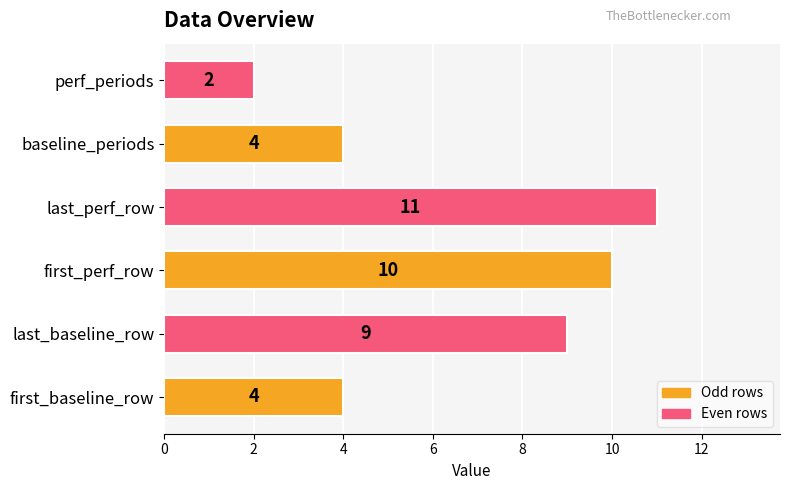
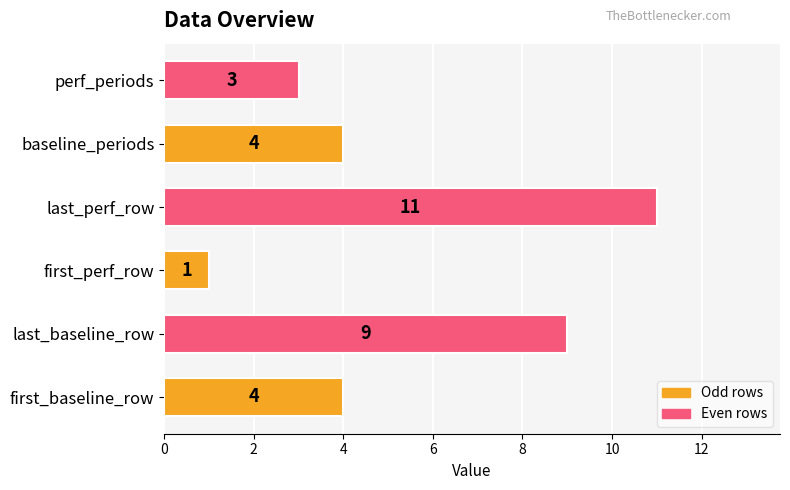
perf_periods: 2 -> 3
first_perf_row: 10 -> 1
